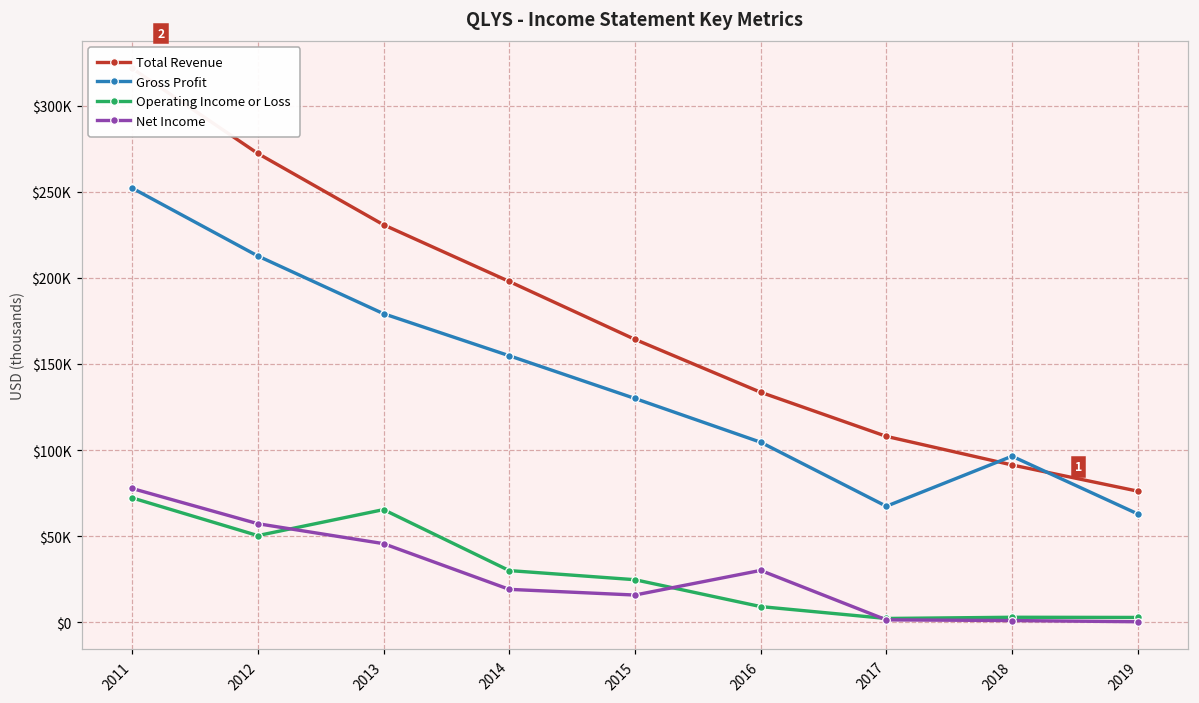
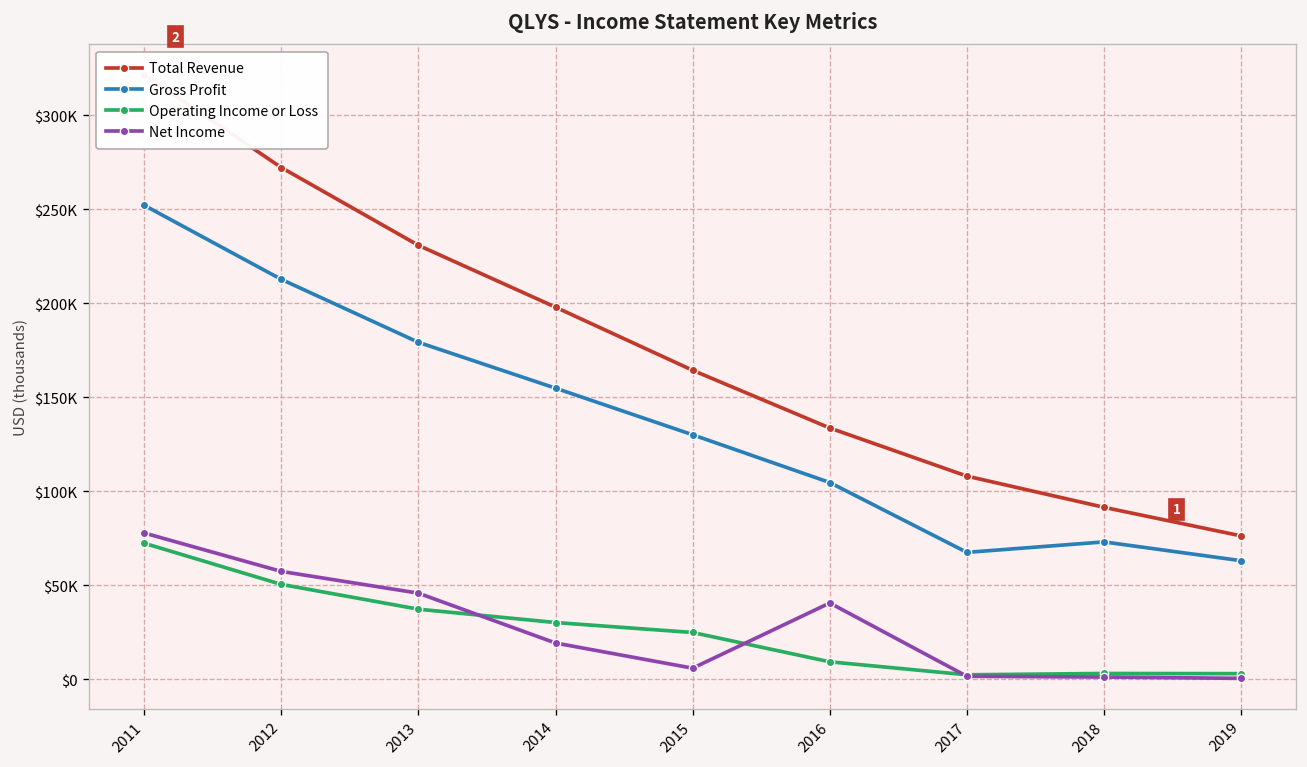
Operating Income or Loss, 2013: $65000 -> $37000
Net Income, 2015: $16000 -> $6000
Net Income, 2016: $30000 -> $41000
Gross Profit, 2018: $96000 -> $73000
